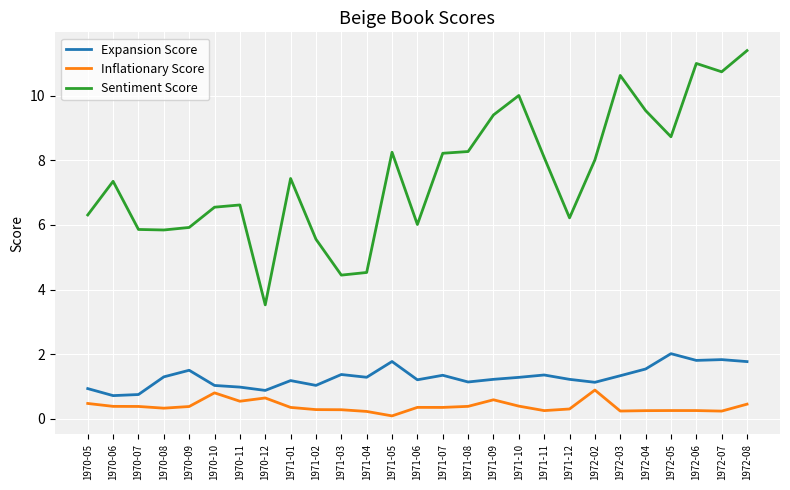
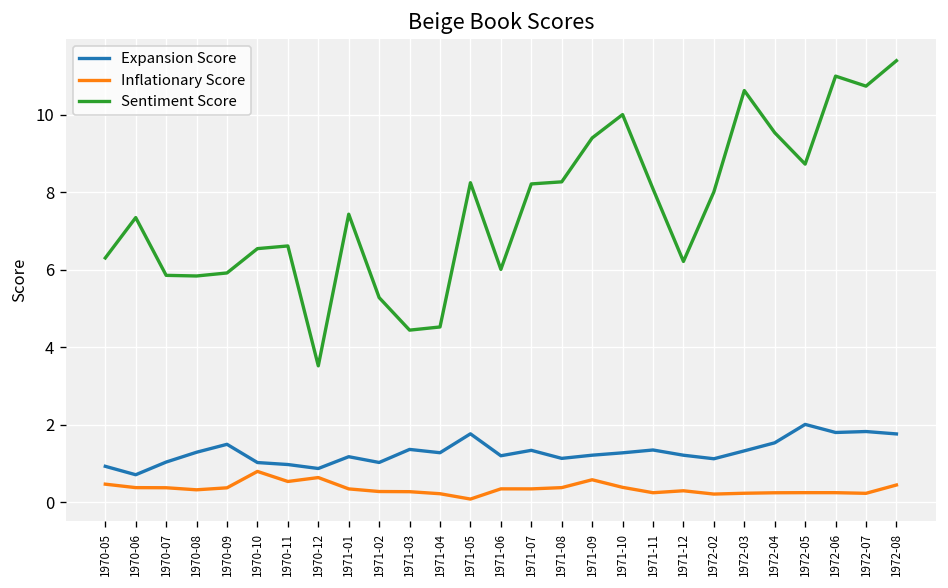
Expansion Score, 1970-07: 0.7 -> 1.0
Sentiment Score, 1971-02: 5.6 -> 5.3
Inflationary Score, 1972-02: 0.9 -> 0.2
